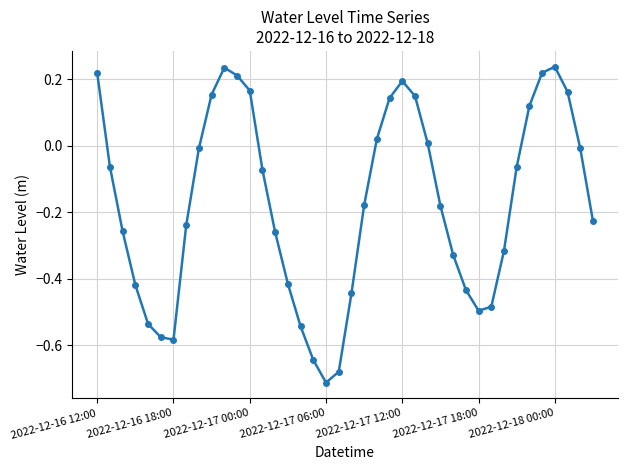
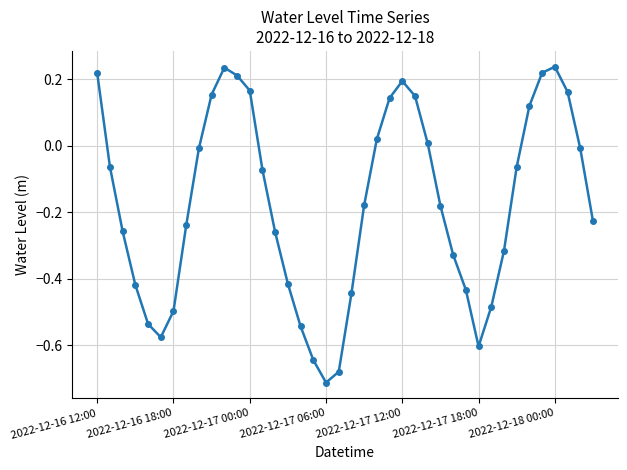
2022-12-16 18:00: -0.58 -> -0.50
2022-12-17 18:00: -0.50 -> -0.60
